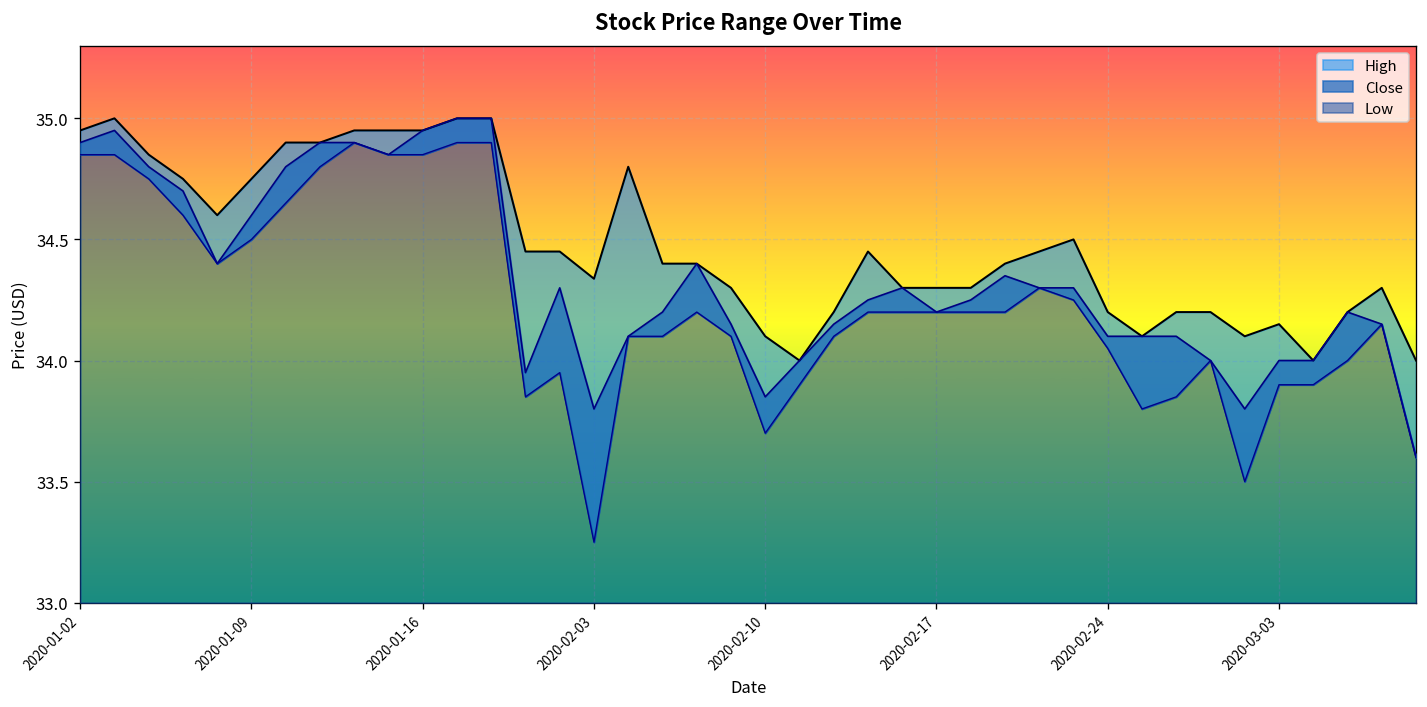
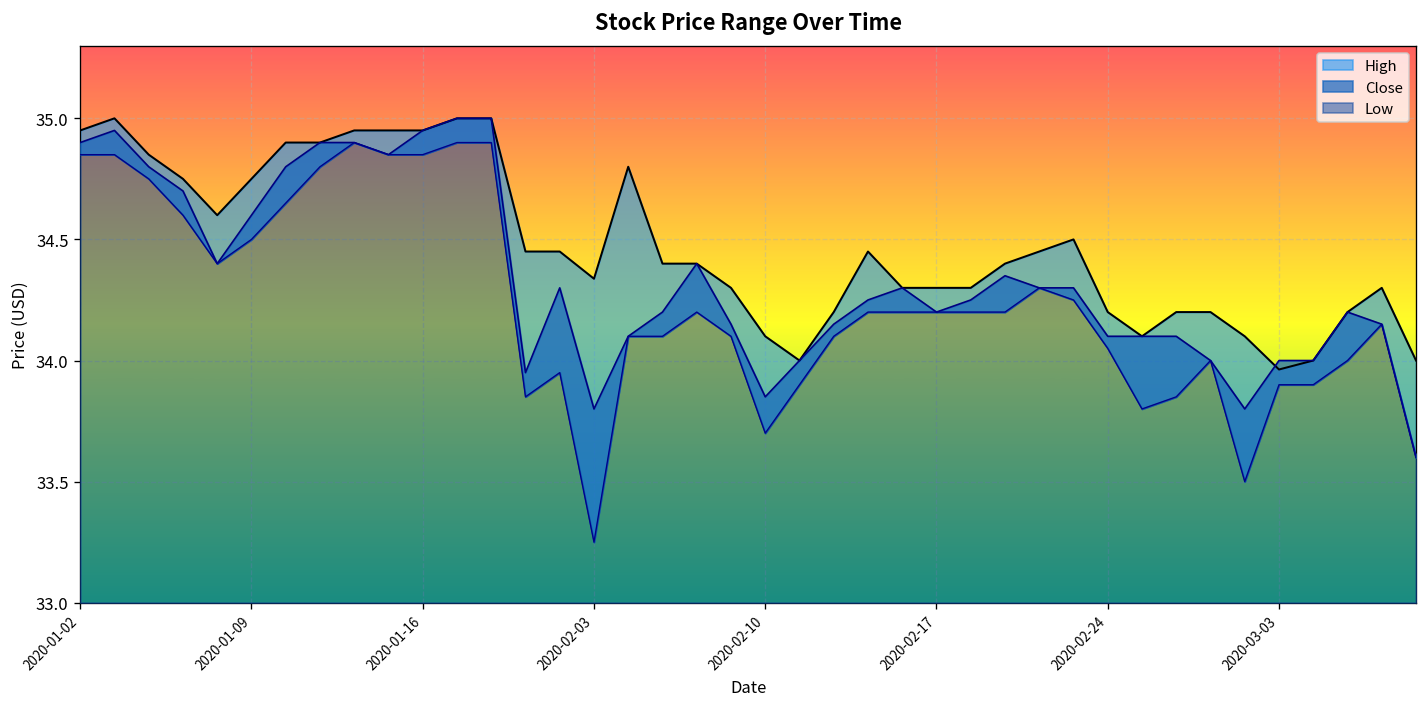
High, 2020-03-03: 34.15 -> 33.96
